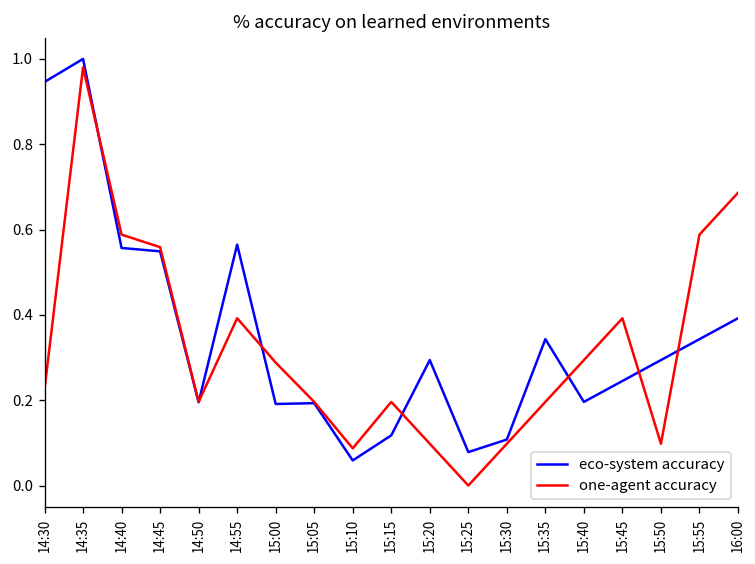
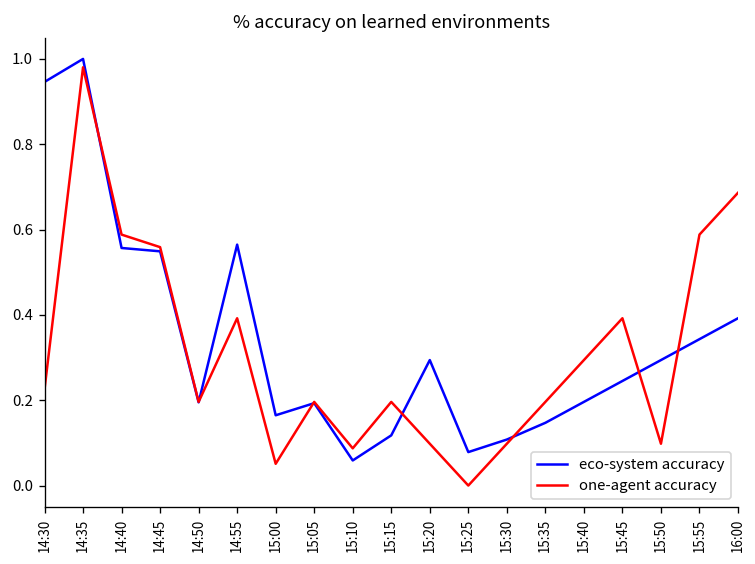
eco-system accuracy, 15:00: 0.19 -> 0.16
one-agent accuracy, 15:00: 0.29 -> 0.05
eco-system accuracy, 15:35: 0.34 -> 0.15
